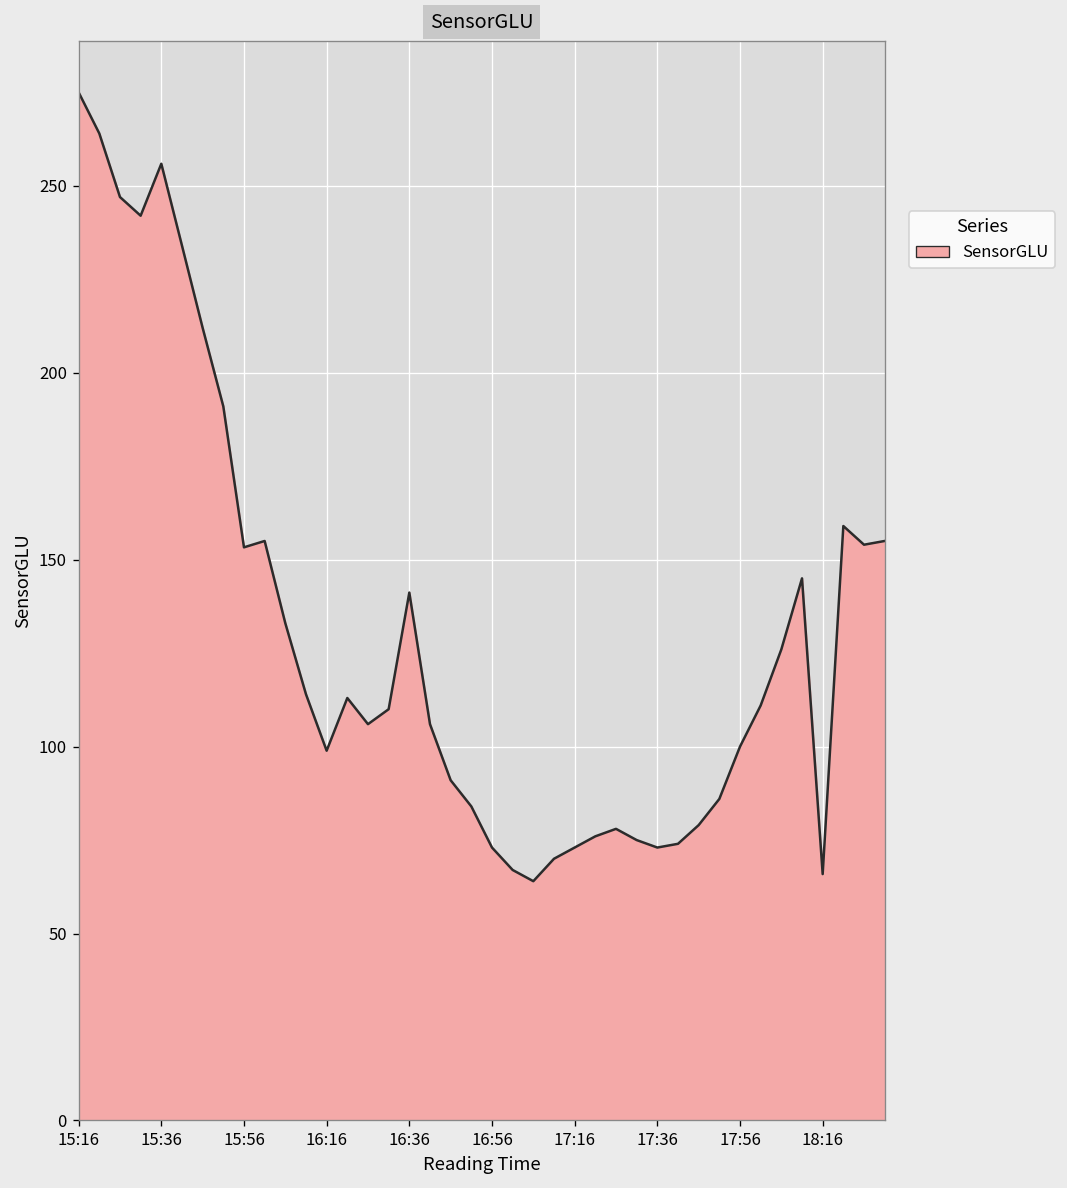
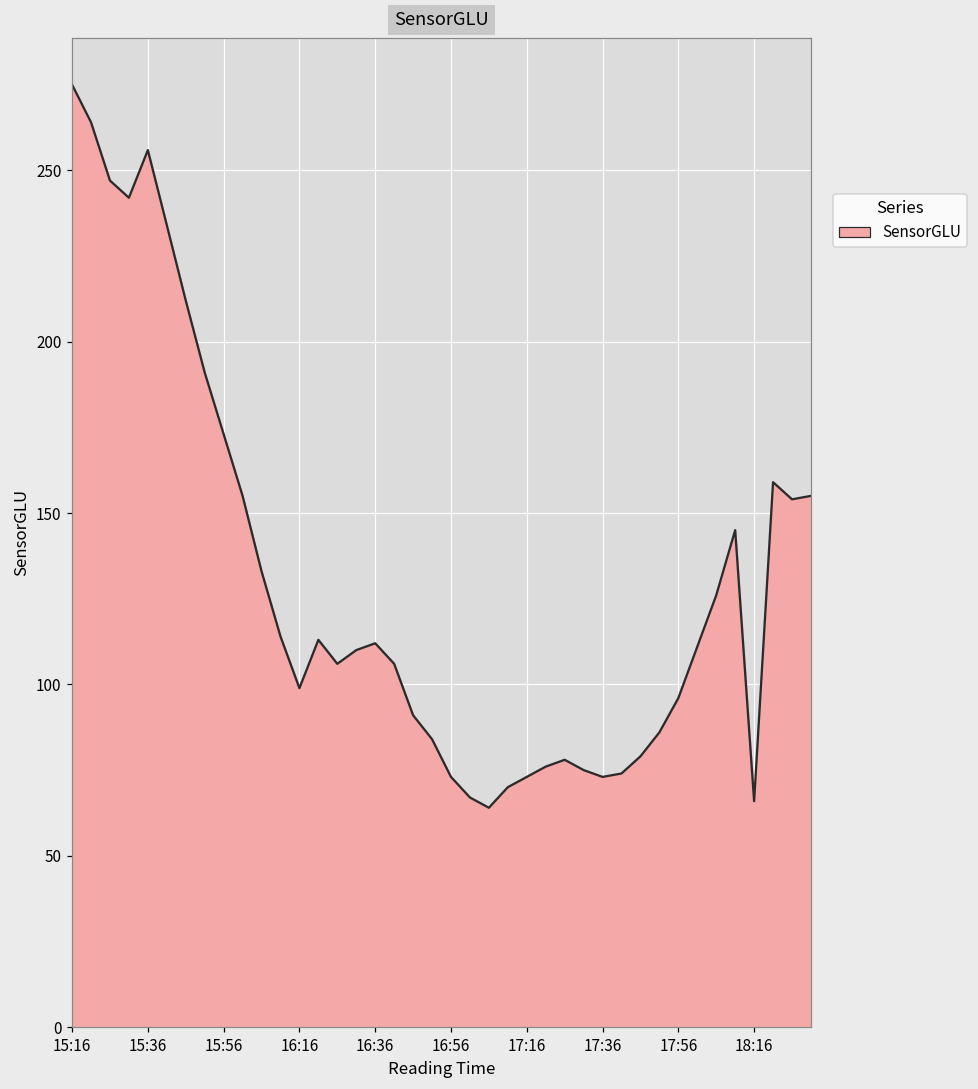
15:56: 153 -> 173
16:36: 141 -> 112
17:56: 100 -> 96
